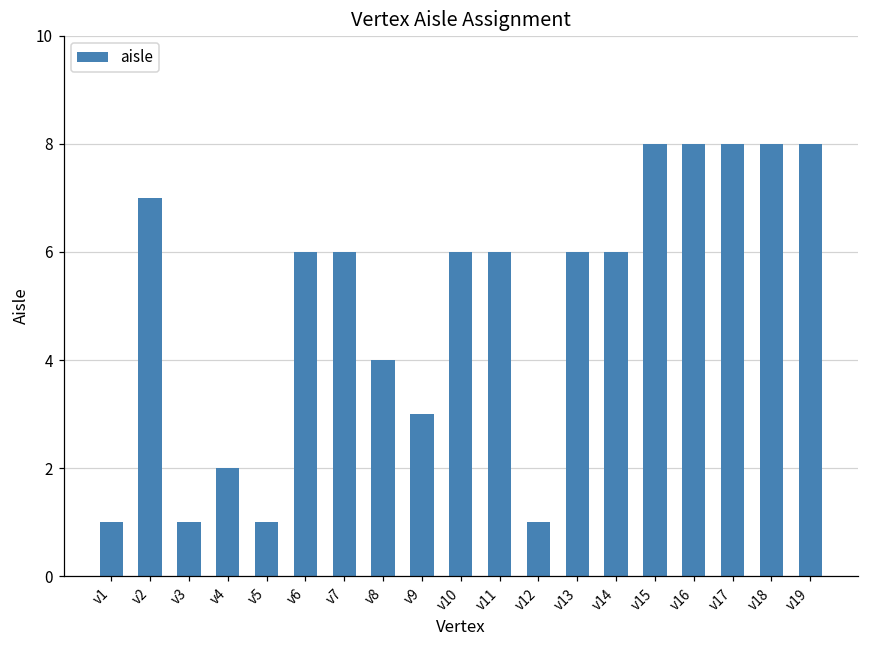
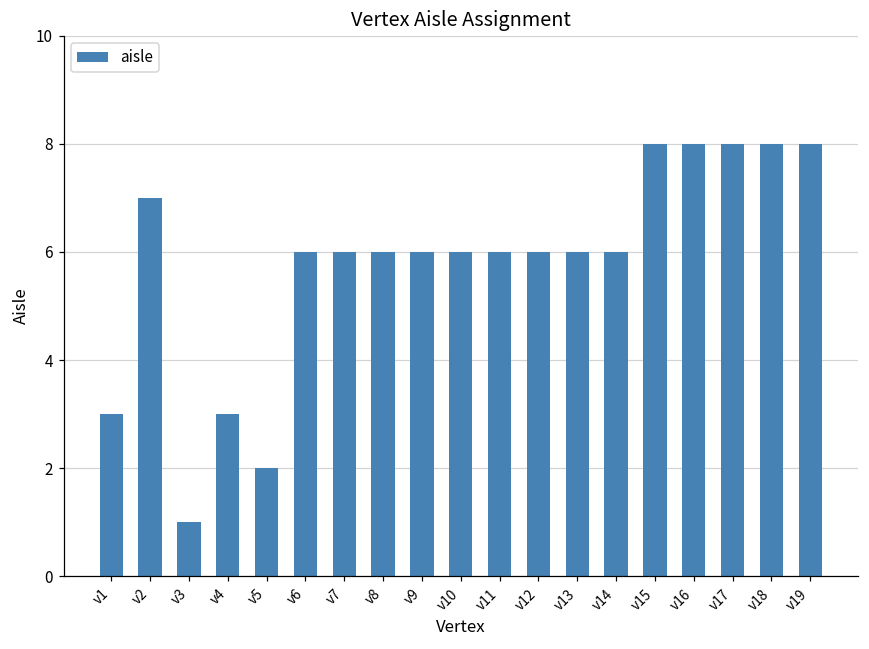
v1: 1 -> 3
v4: 2 -> 3
v5: 1 -> 2
v8: 4 -> 6
v9: 3 -> 6
v12: 1 -> 6
